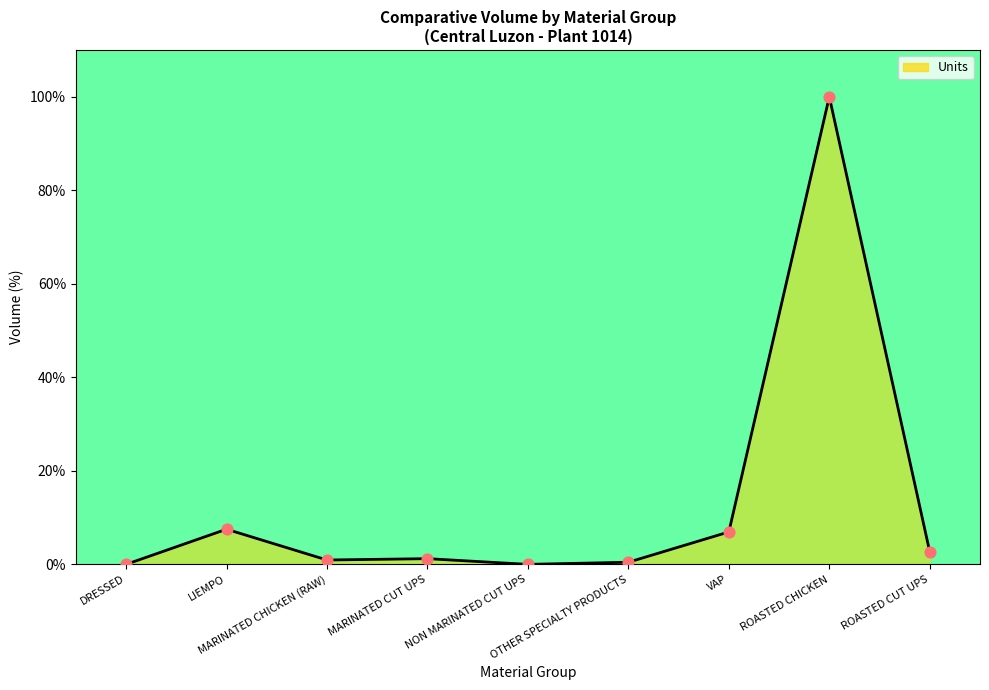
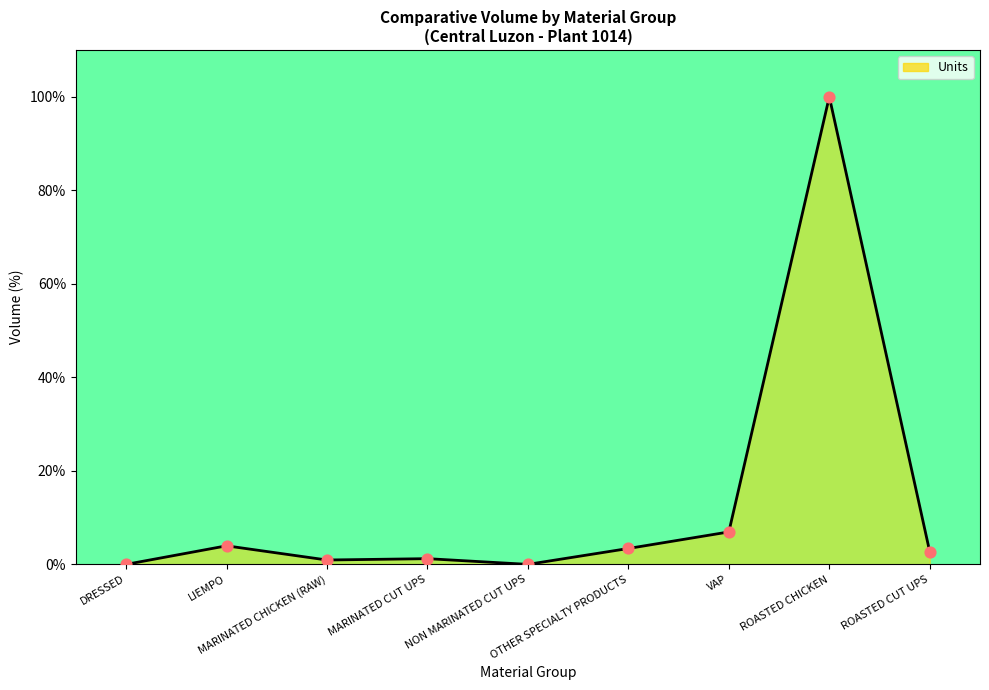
LIEMPO: 8% -> 4%
OTHER SPECIALTY PRODUCTS: 0% -> 3%
